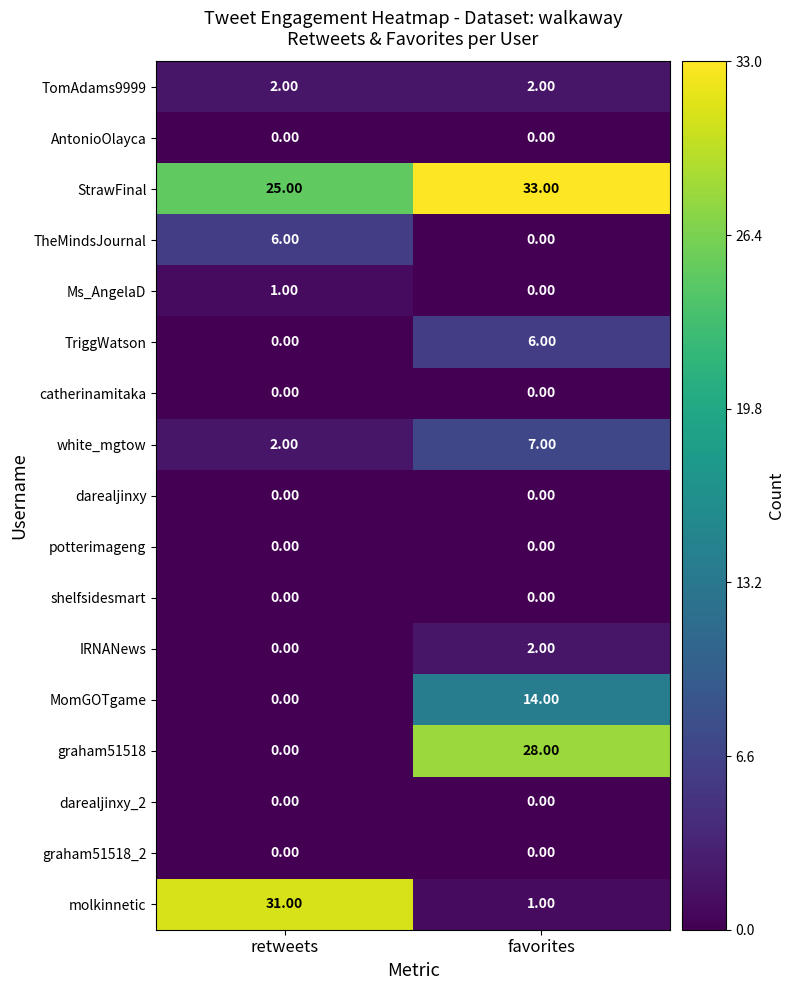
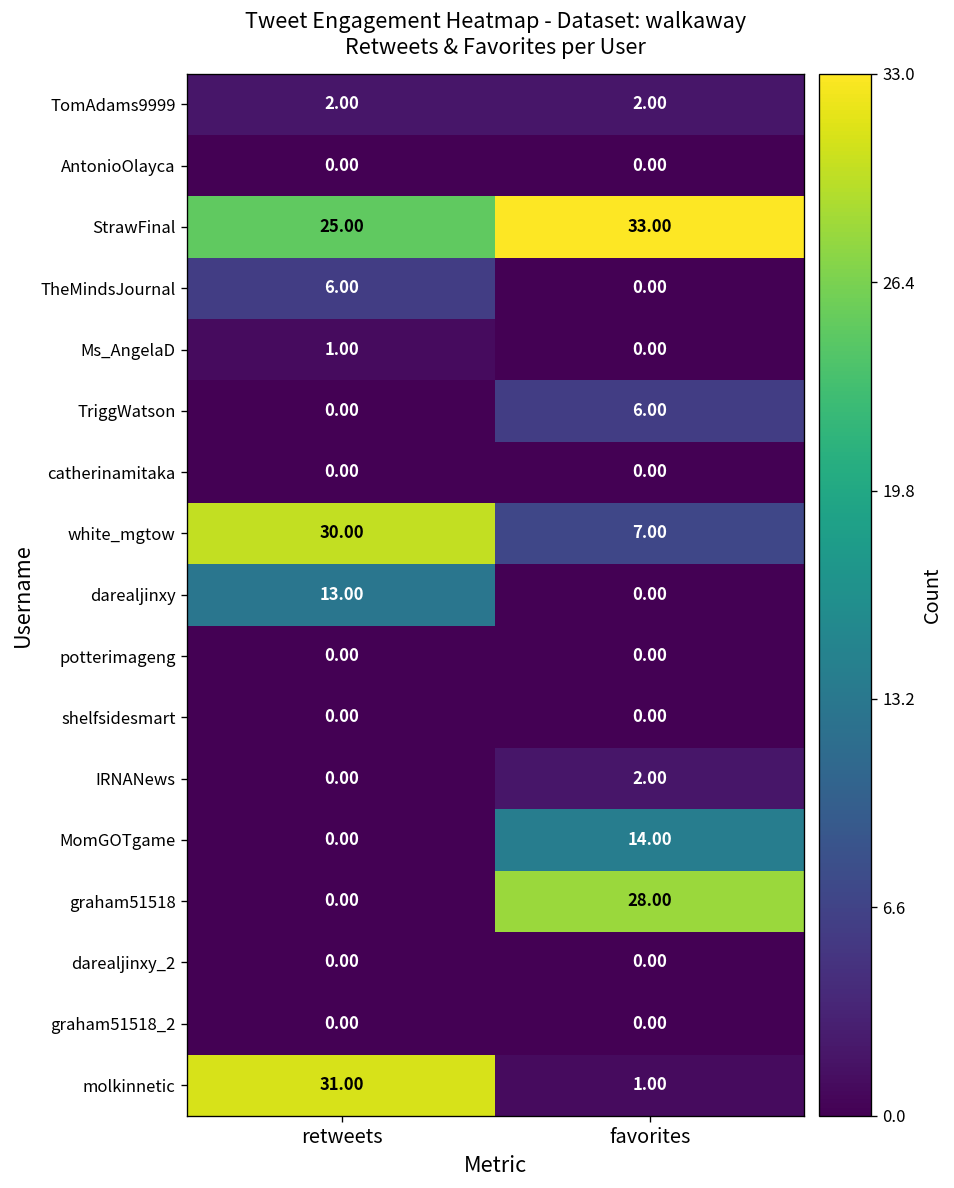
white_mgtow, retweets: 2.00 -> 30.00
darealjinxy, retweets: 0.00 -> 13.00
